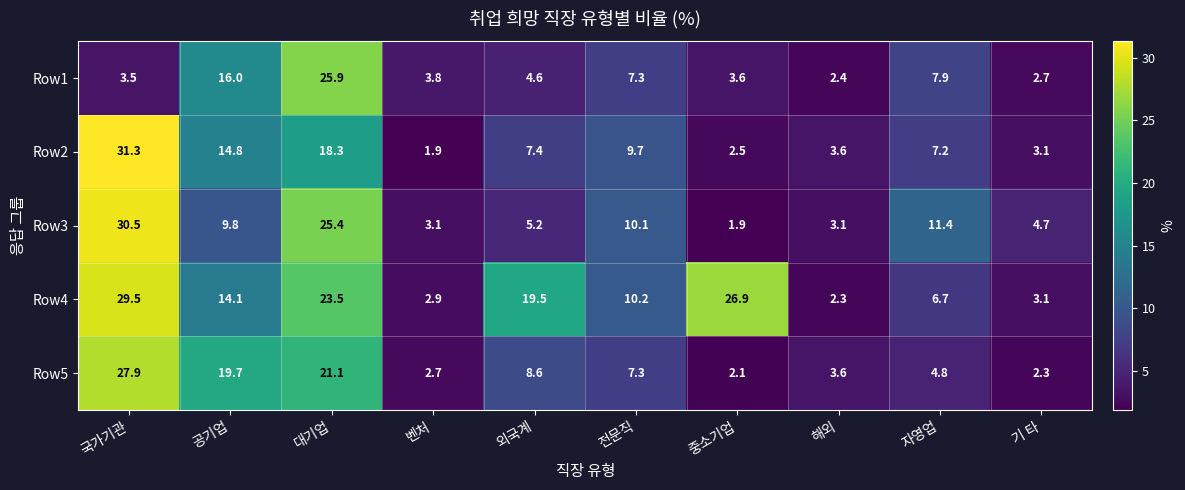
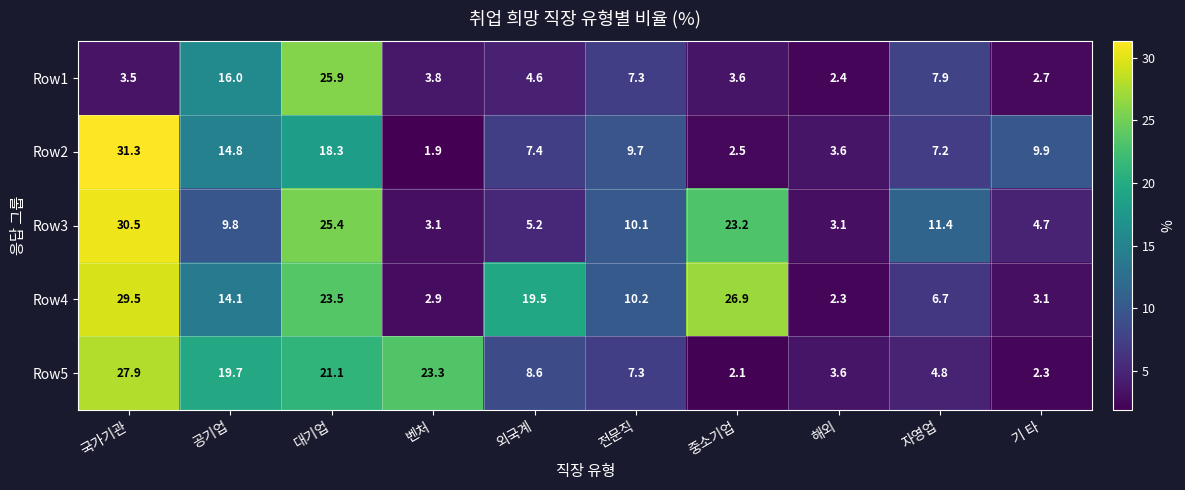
Row2, 기 타: 3.1 -> 9.9
Row3, 중소기업: 1.9 -> 23.2
Row5, 벤처: 2.7 -> 23.3
